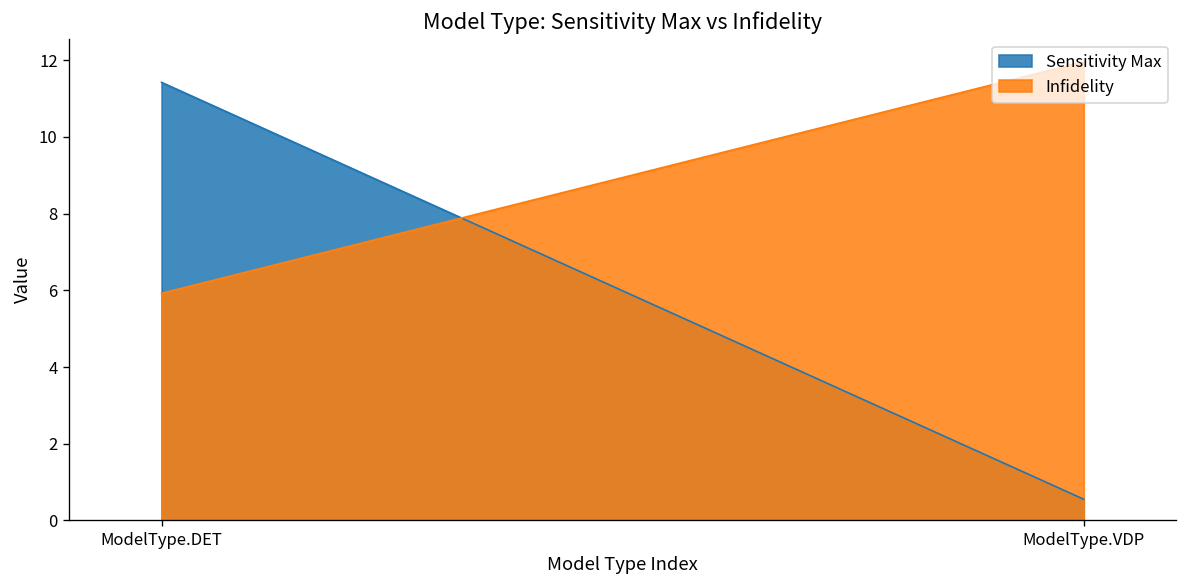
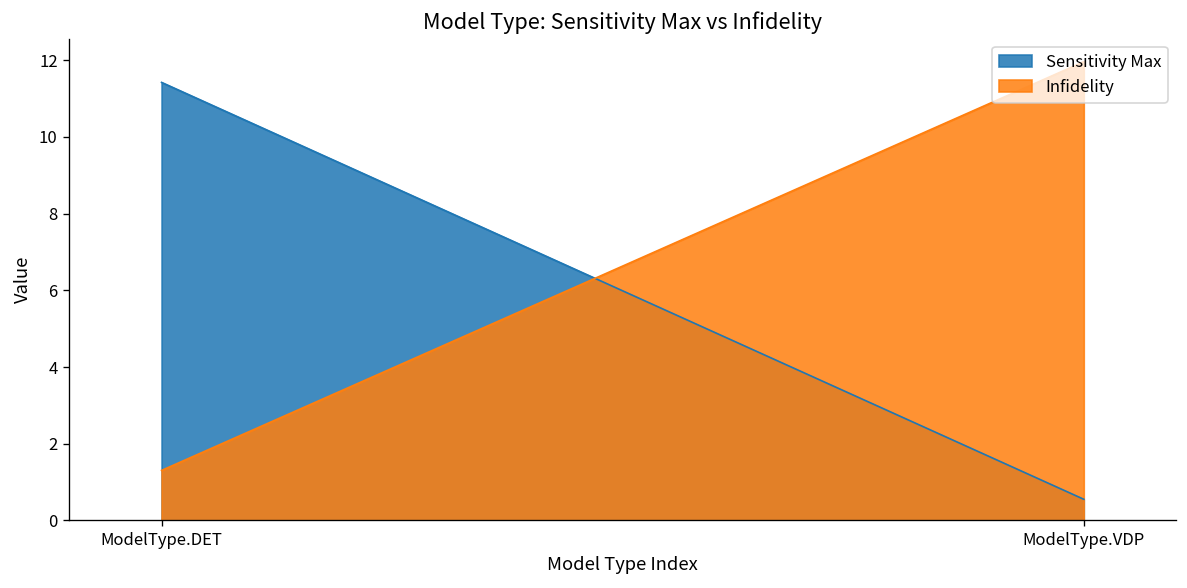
Infidelity, ModelType.DET: 5.9 -> 1.3
